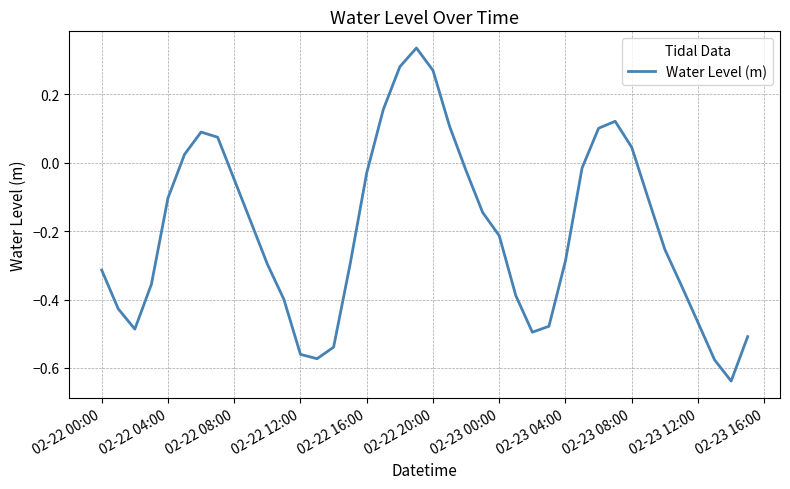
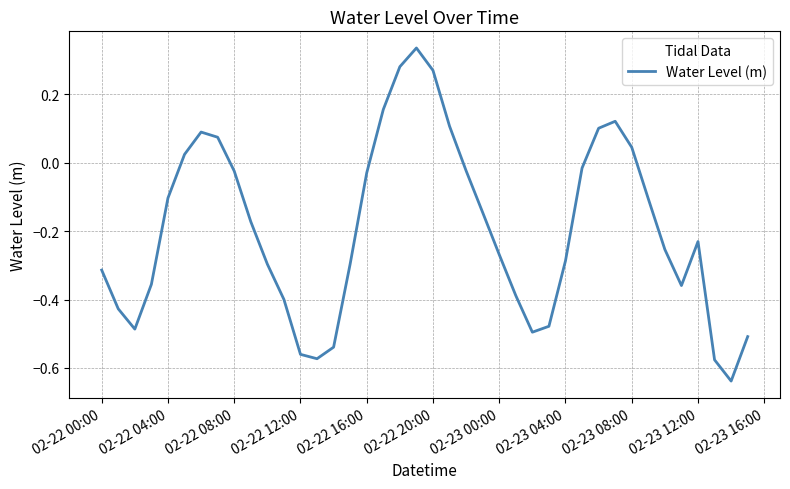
02-22 08:00: -0.05 -> -0.02
02-23 00:00: -0.21 -> -0.27
02-23 12:00: -0.47 -> -0.23
